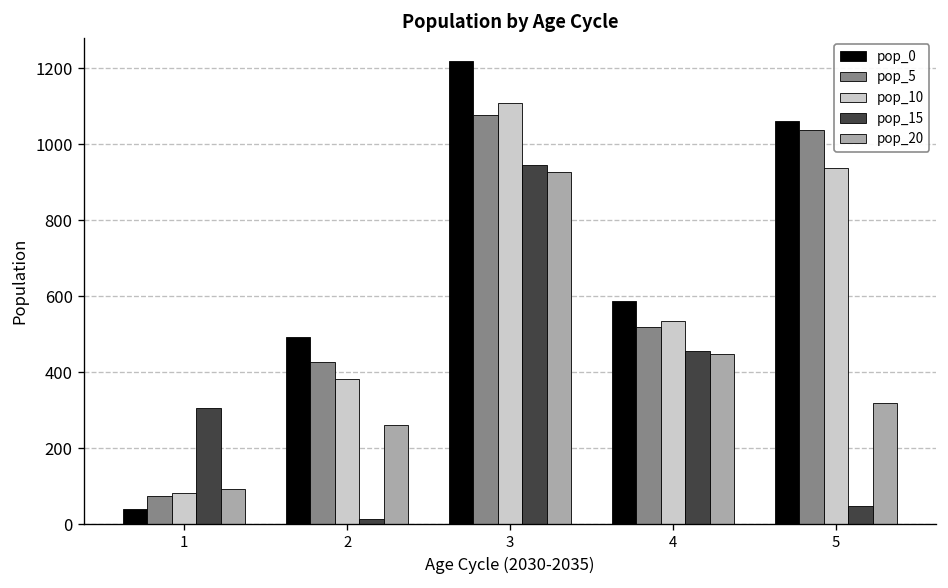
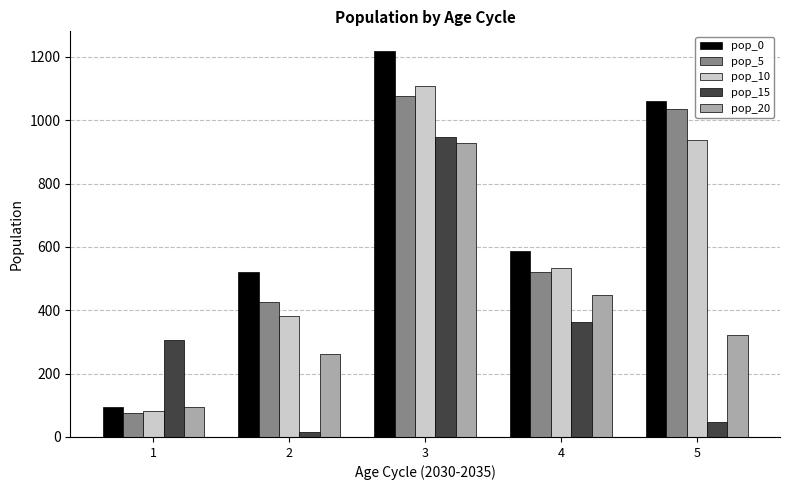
pop_0, 1: 40 -> 100
pop_0, 2: 490 -> 520
pop_15, 4: 460 -> 360
